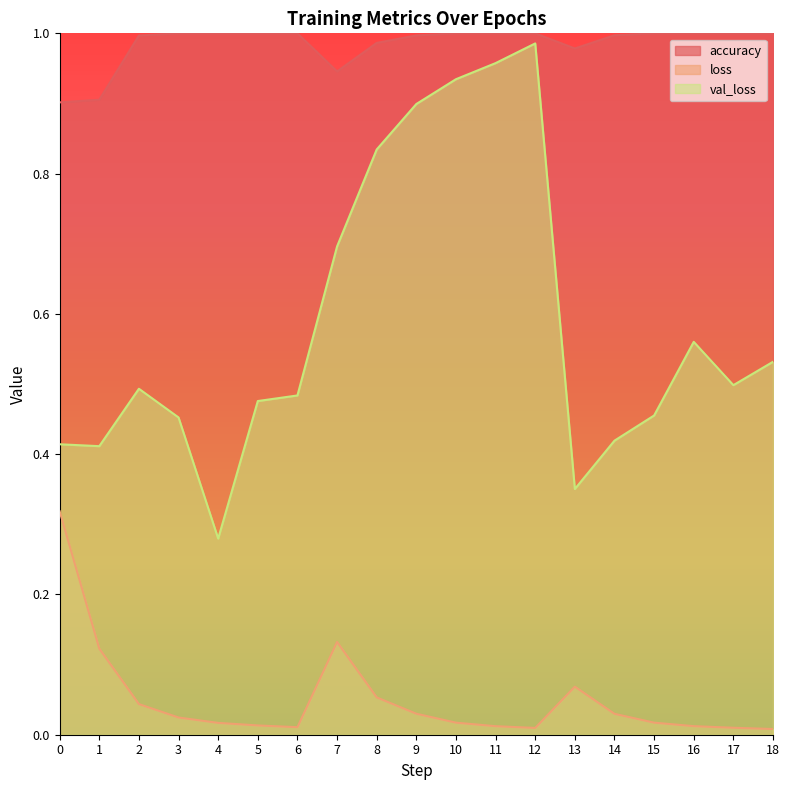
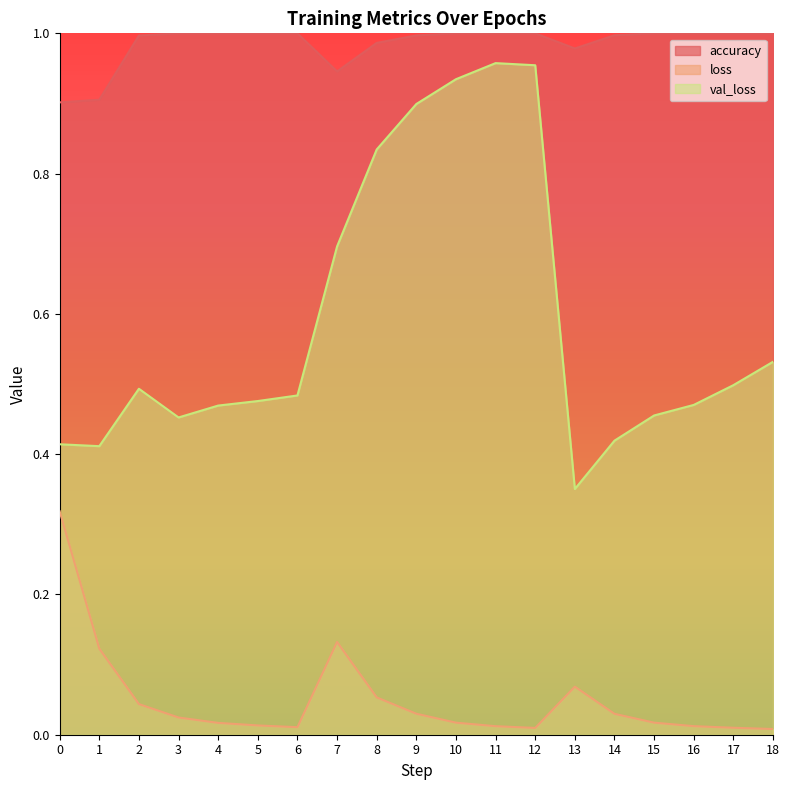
val_loss, 4: 0.28 -> 0.47
val_loss, 12: 0.99 -> 0.95
val_loss, 16: 0.56 -> 0.47
